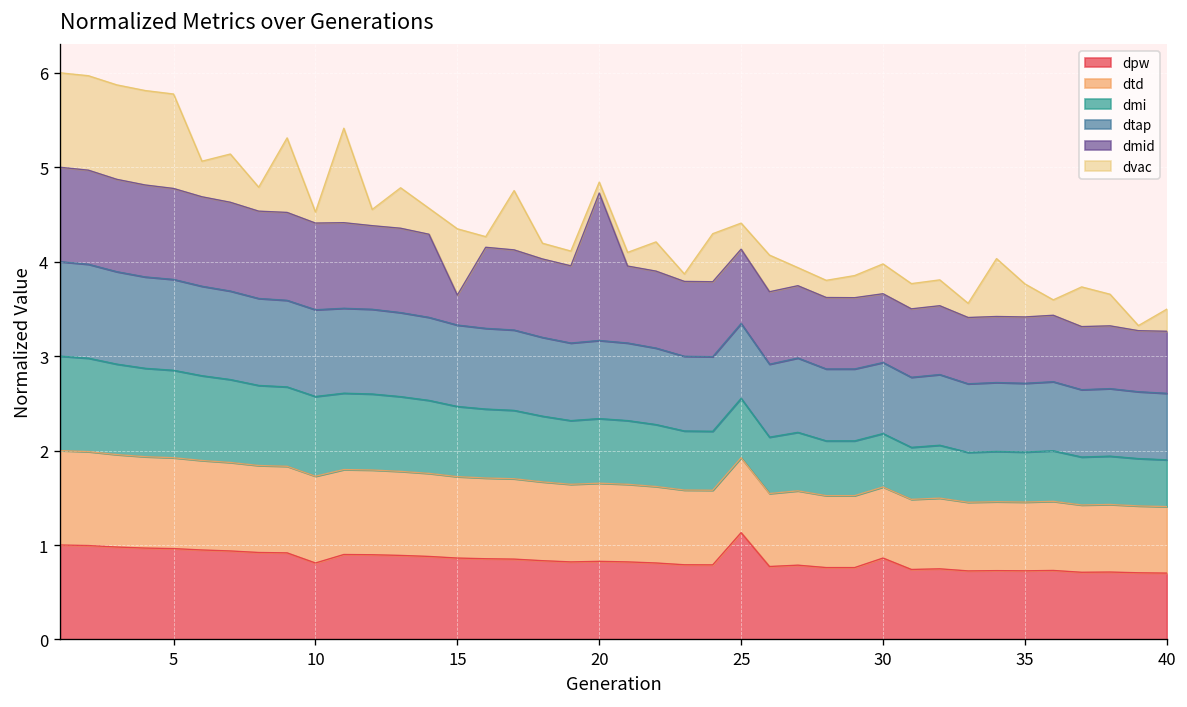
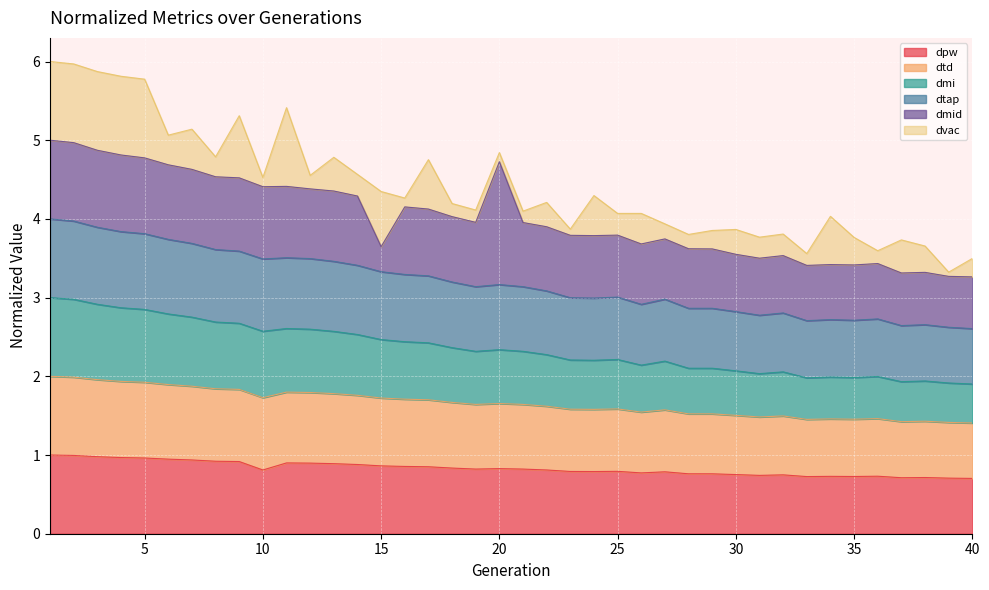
dpw, 25: 1.1 -> 0.8
dpw, 30: 0.9 -> 0.8
